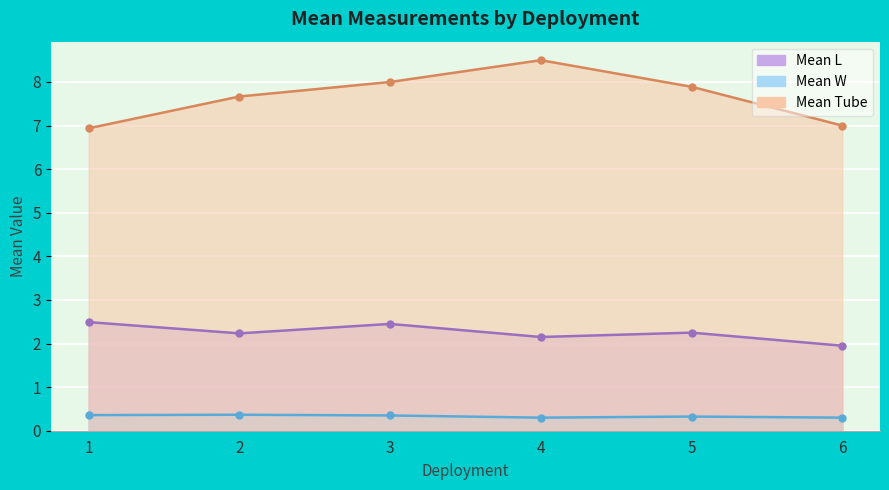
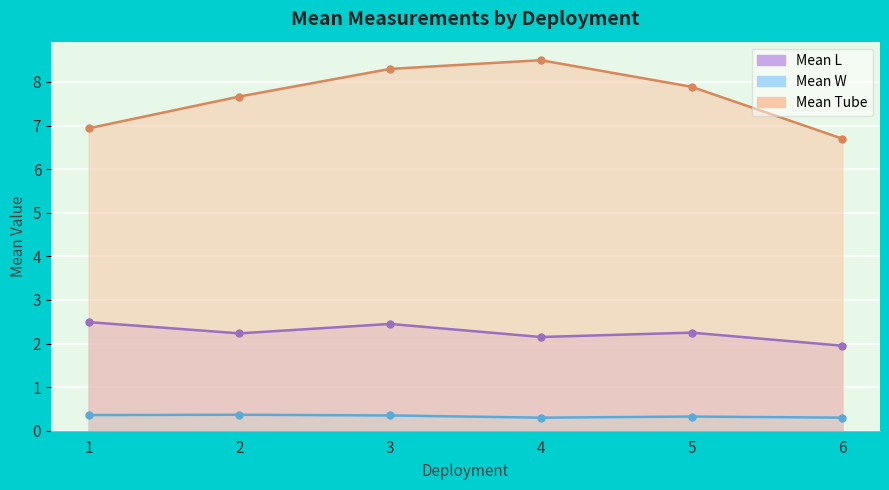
Mean Tube, 3: 8.0 -> 8.3
Mean Tube, 6: 7.0 -> 6.7
